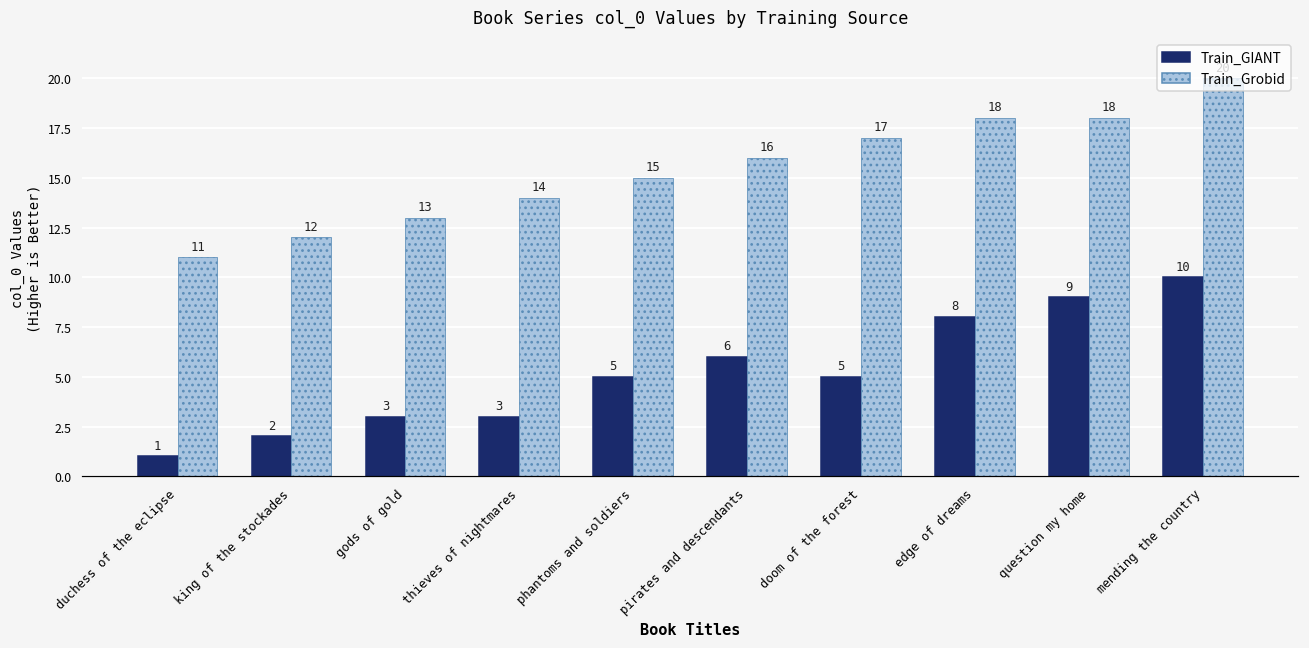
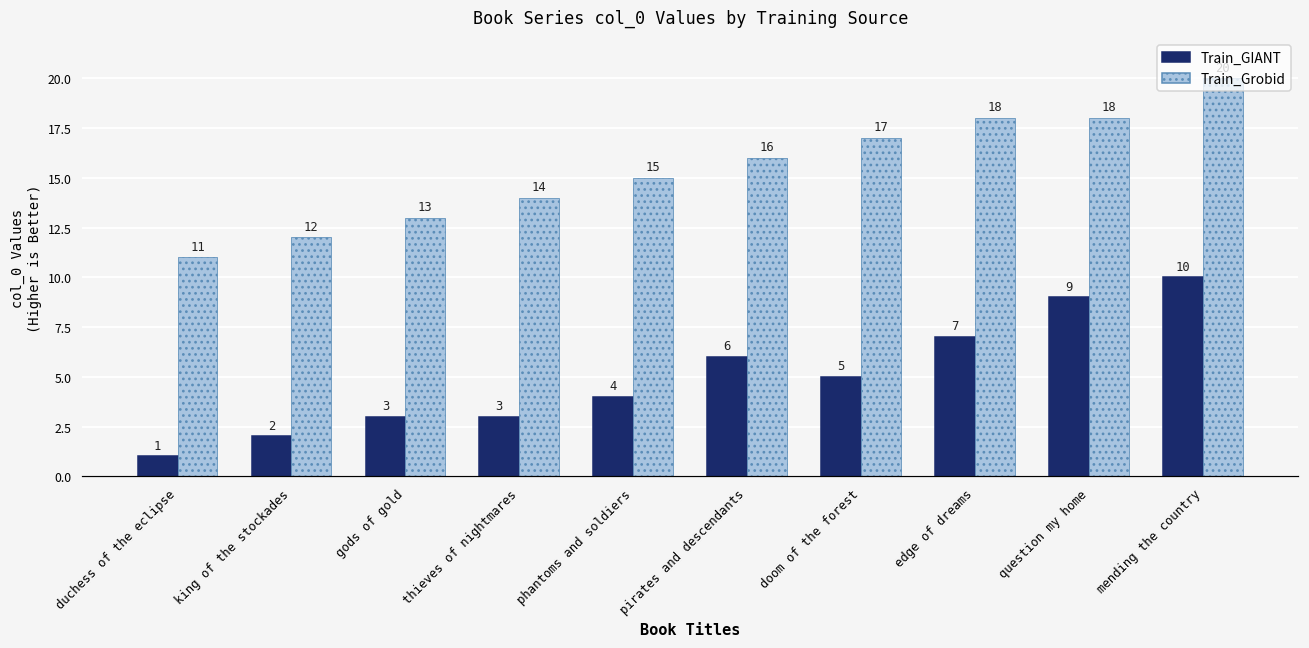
Train_GIANT, phantoms and soldiers: 5 -> 4
Train_GIANT, edge of dreams: 8 -> 7
